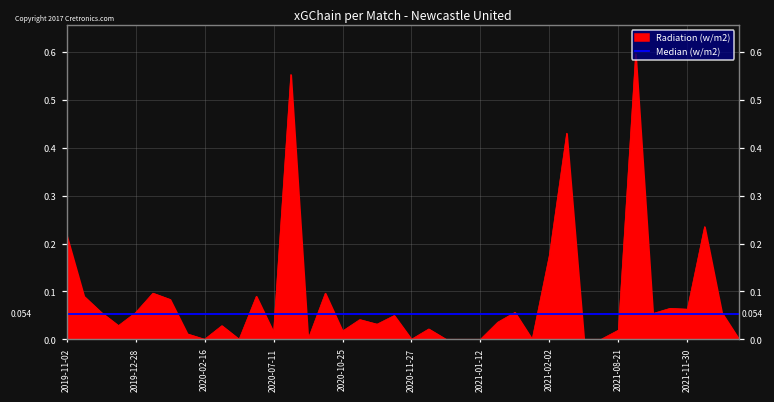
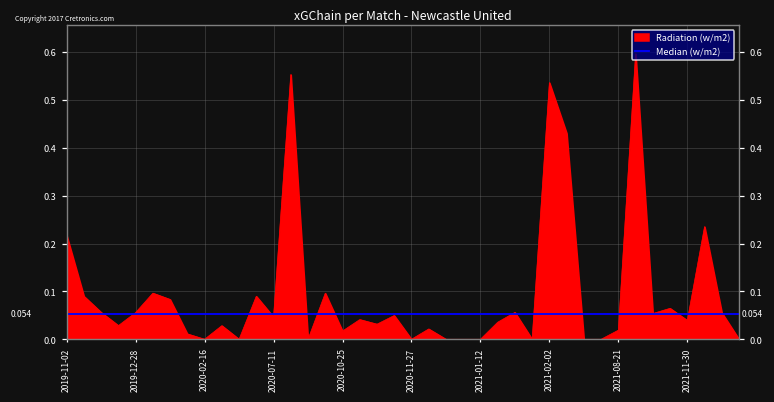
2020-07-11: 0.01 -> 0.05
2021-02-02: 0.18 -> 0.54
2021-11-30: 0.06 -> 0.04
